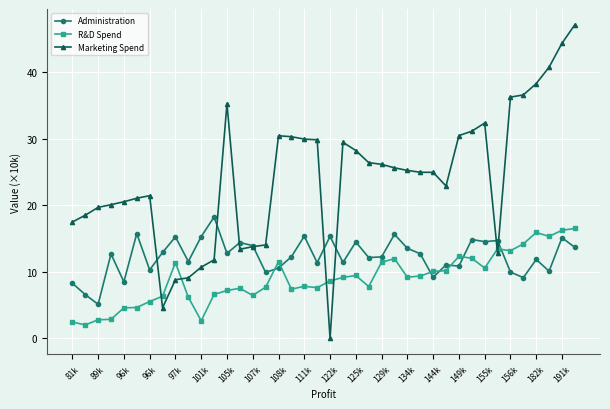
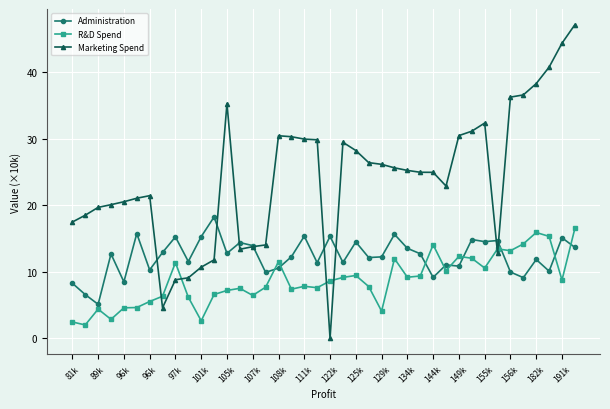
R&D Spend, 89k: 3 -> 4
R&D Spend, 129k: 11 -> 4
R&D Spend, 144k: 10 -> 14
R&D Spend, 191k: 16 -> 9
